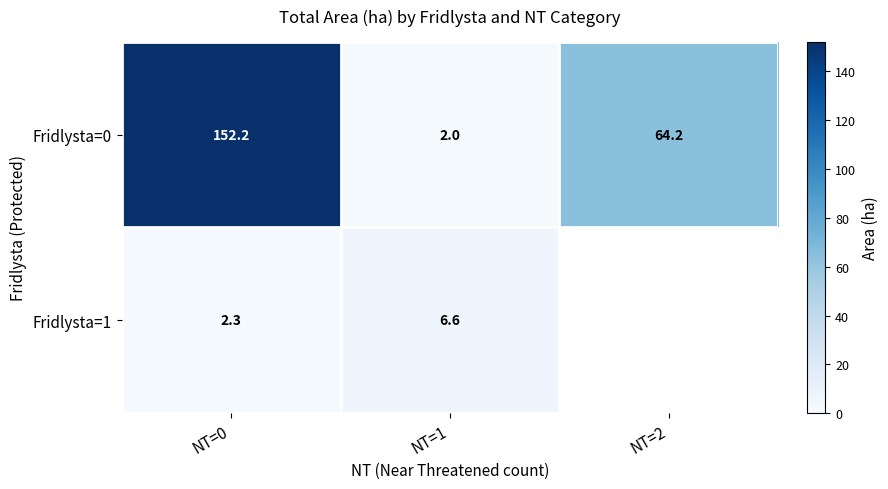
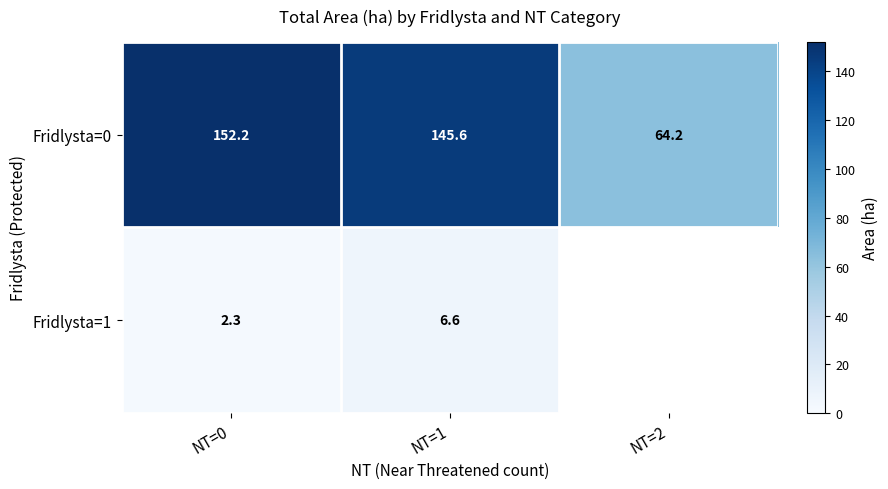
Fridlysta=0, NT=1: 2.0 -> 145.6
